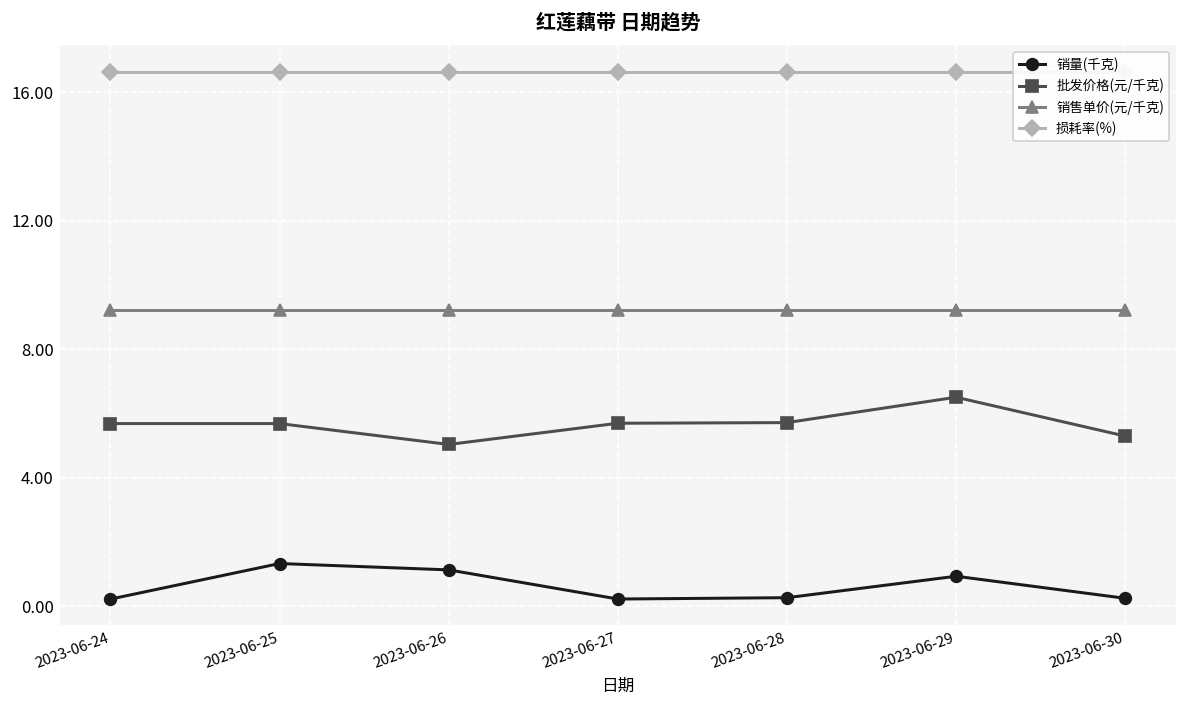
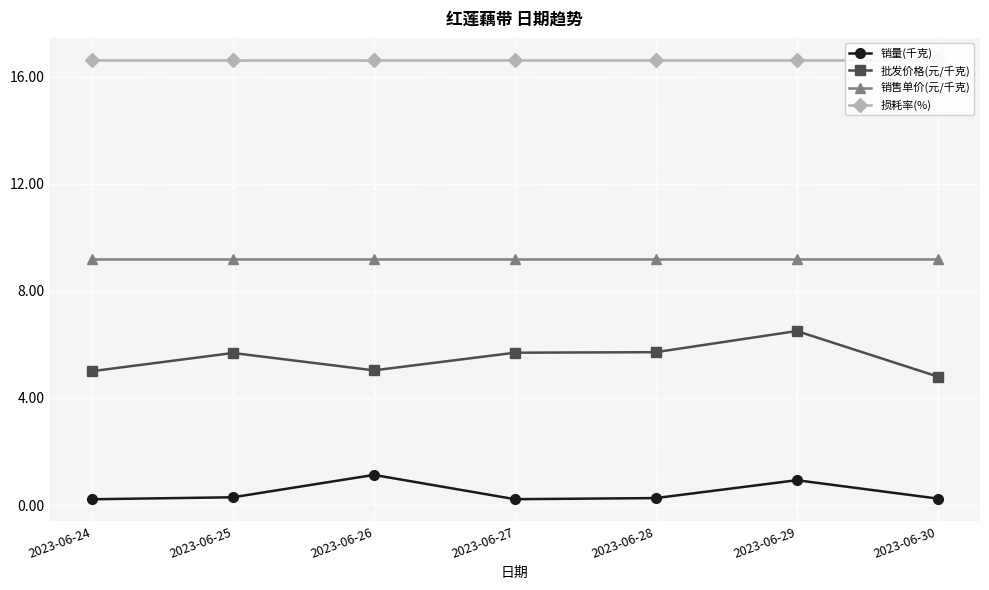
批发价格(元/千克), 2023-06-24: 5.7 -> 5.0
销量(千克), 2023-06-25: 1.3 -> 0.3
批发价格(元/千克), 2023-06-30: 5.3 -> 4.8
